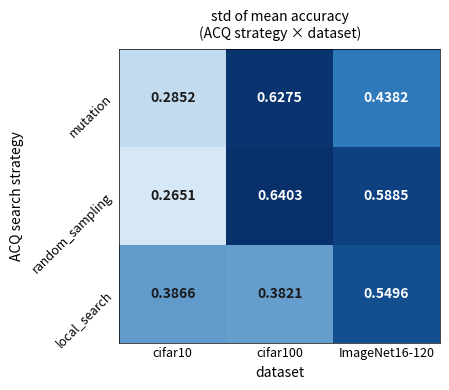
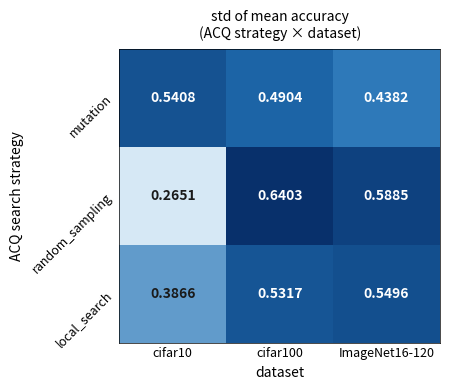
mutation, cifar10: 0.2852 -> 0.5408
mutation, cifar100: 0.6275 -> 0.4904
local_search, cifar100: 0.3821 -> 0.5317
